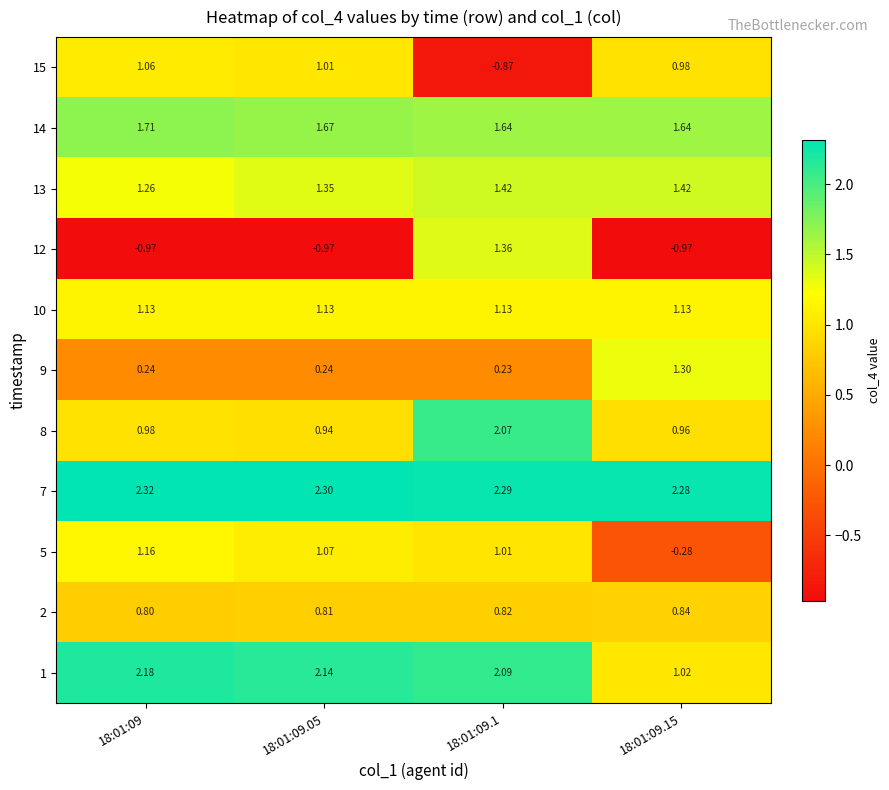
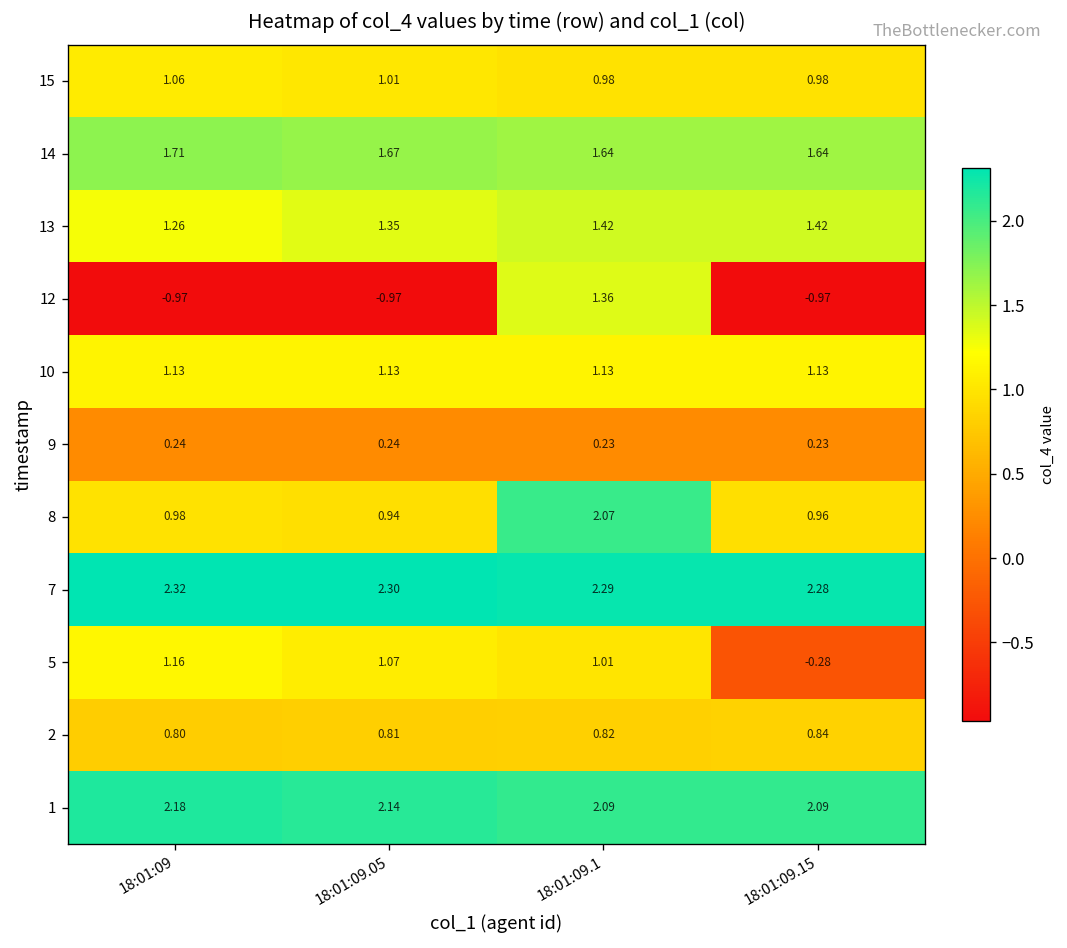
15, 18:01:09.1: -0.87 -> 0.98
9, 18:01:09.15: 1.30 -> 0.23
1, 18:01:09.15: 1.02 -> 2.09
